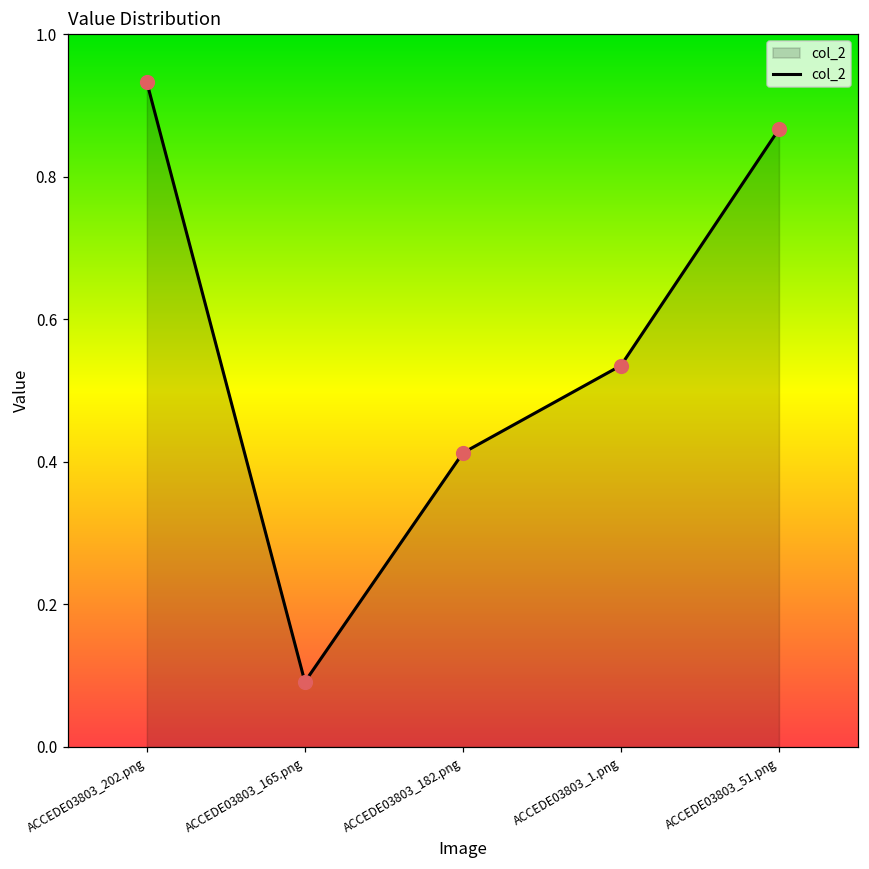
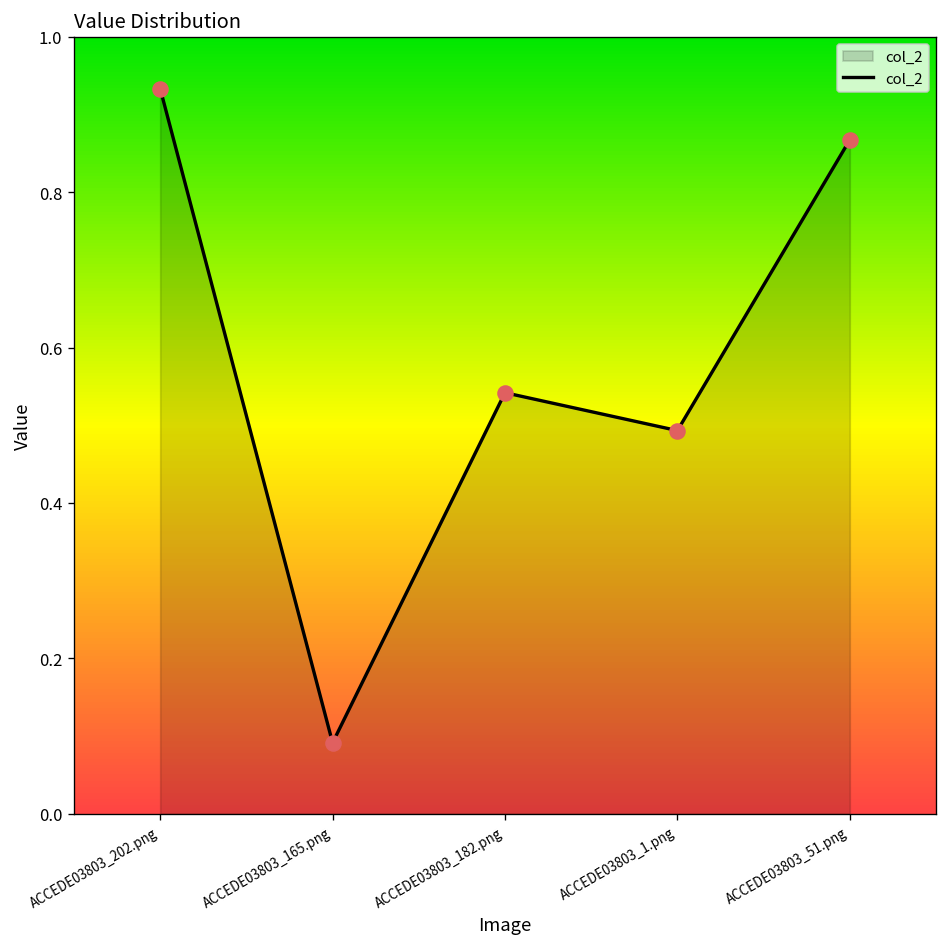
ACCEDE03803_182.png: 0.41 -> 0.54
ACCEDE03803_1.png: 0.54 -> 0.49
